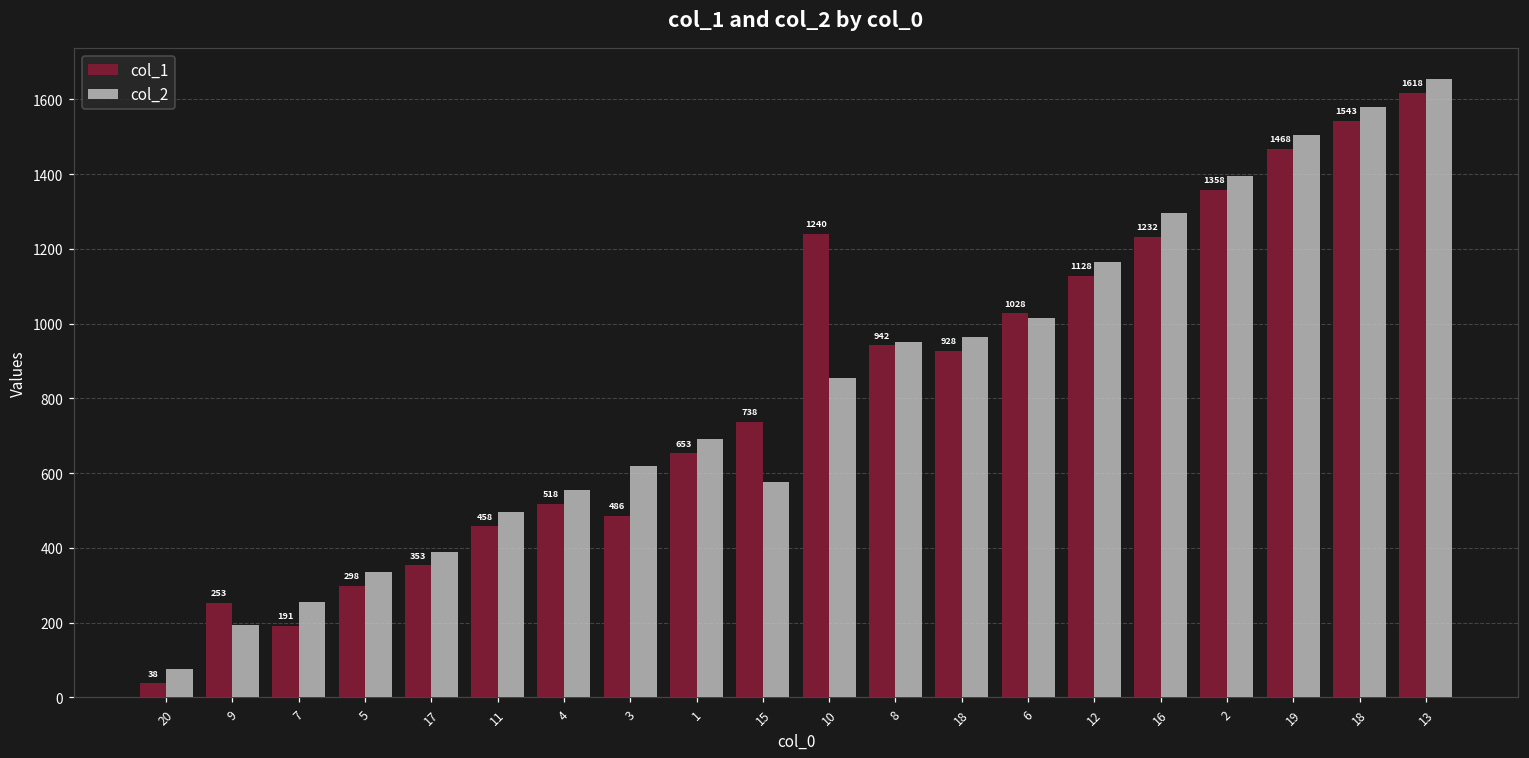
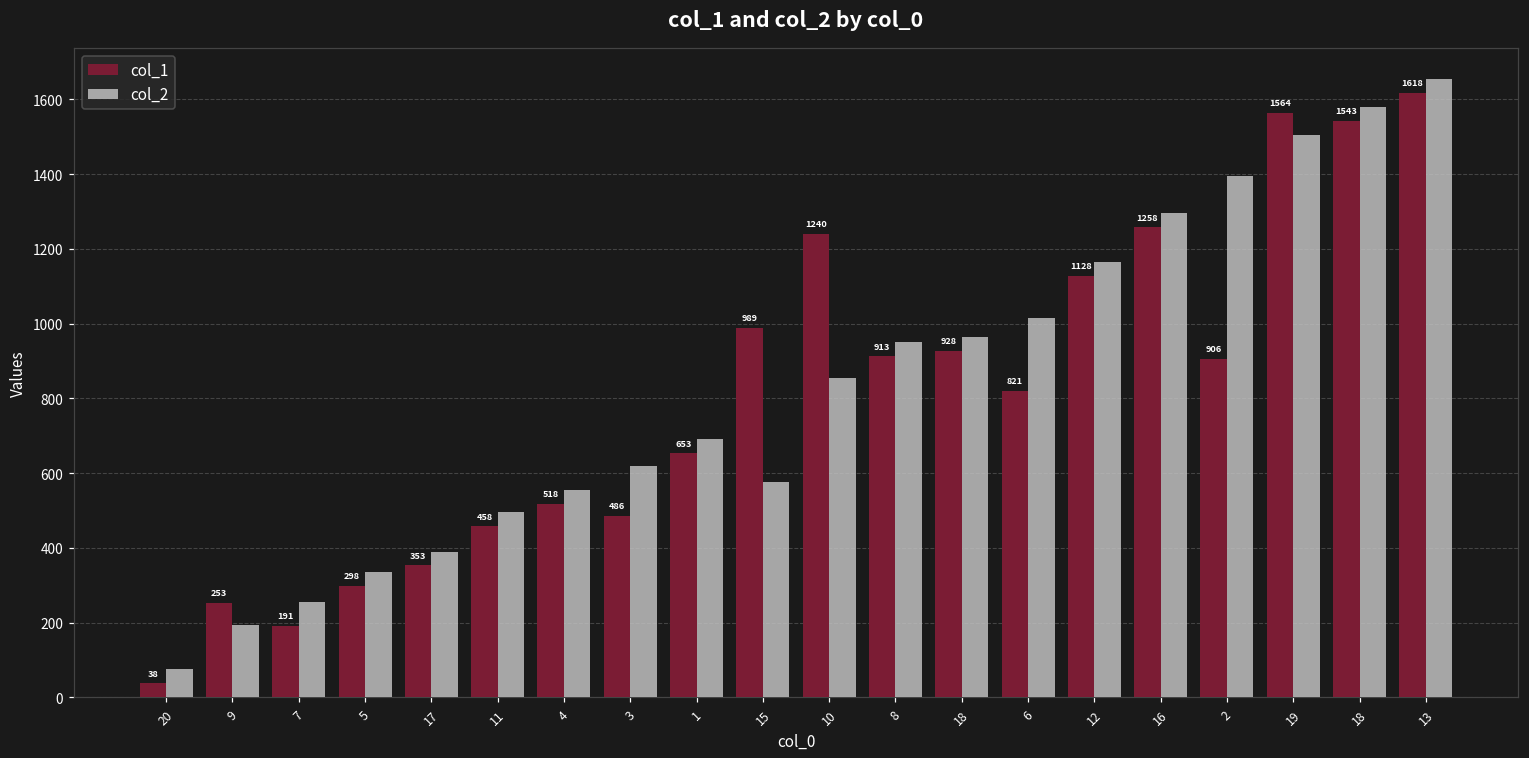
col_1, 15: 738 -> 989
col_1, 8: 942 -> 913
col_1, 6: 1028 -> 821
col_1, 16: 1232 -> 1258
col_1, 2: 1358 -> 906
col_1, 19: 1468 -> 1564
